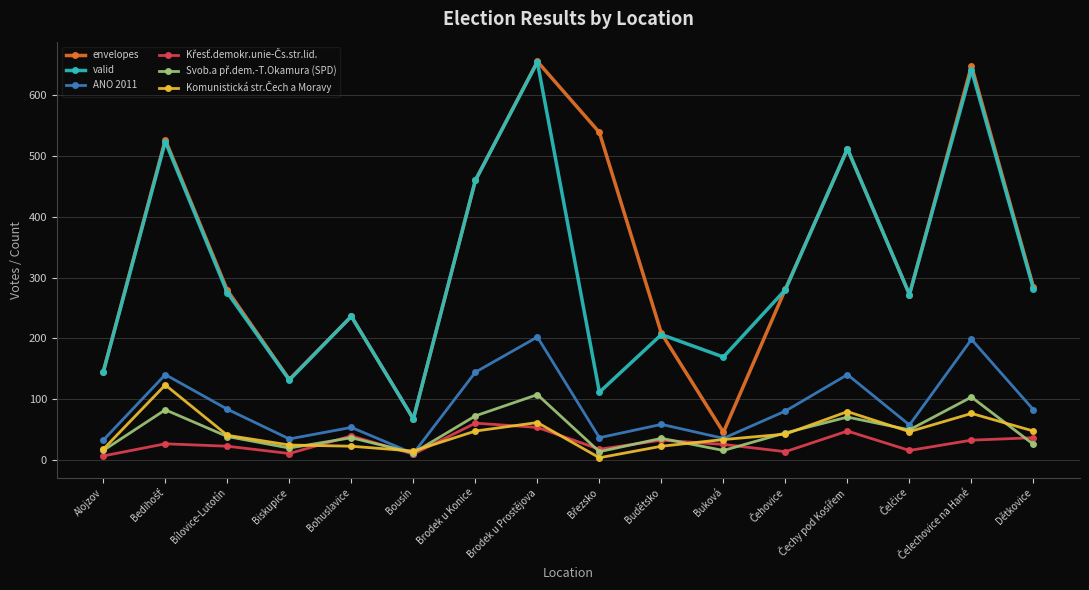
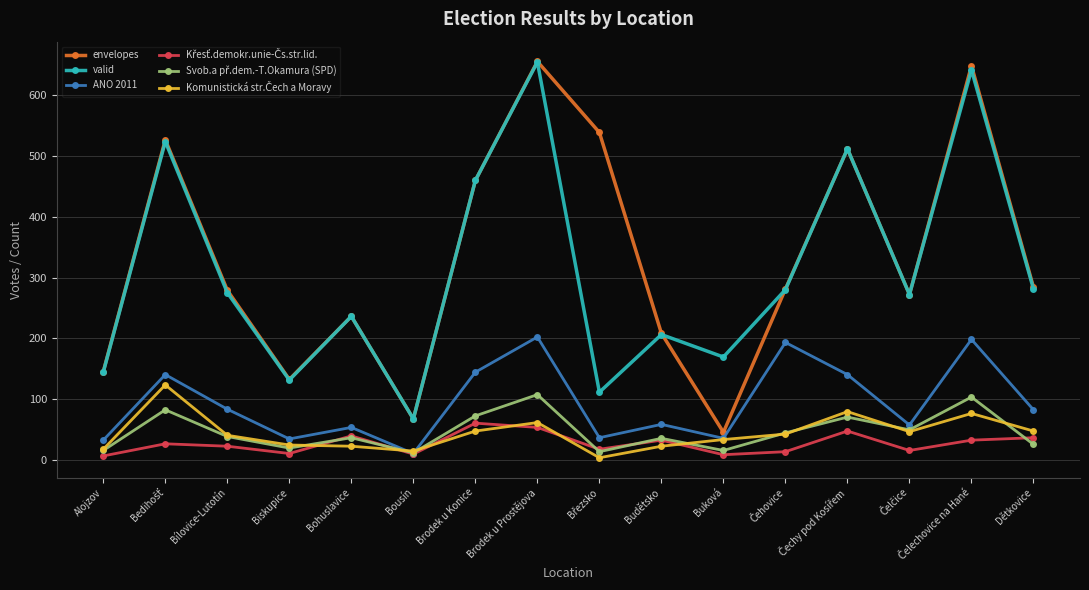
Křesť.demokr.unie-Čs.str.lid., Buková: 30 -> 10
ANO 2011, Čehovice: 80 -> 190
